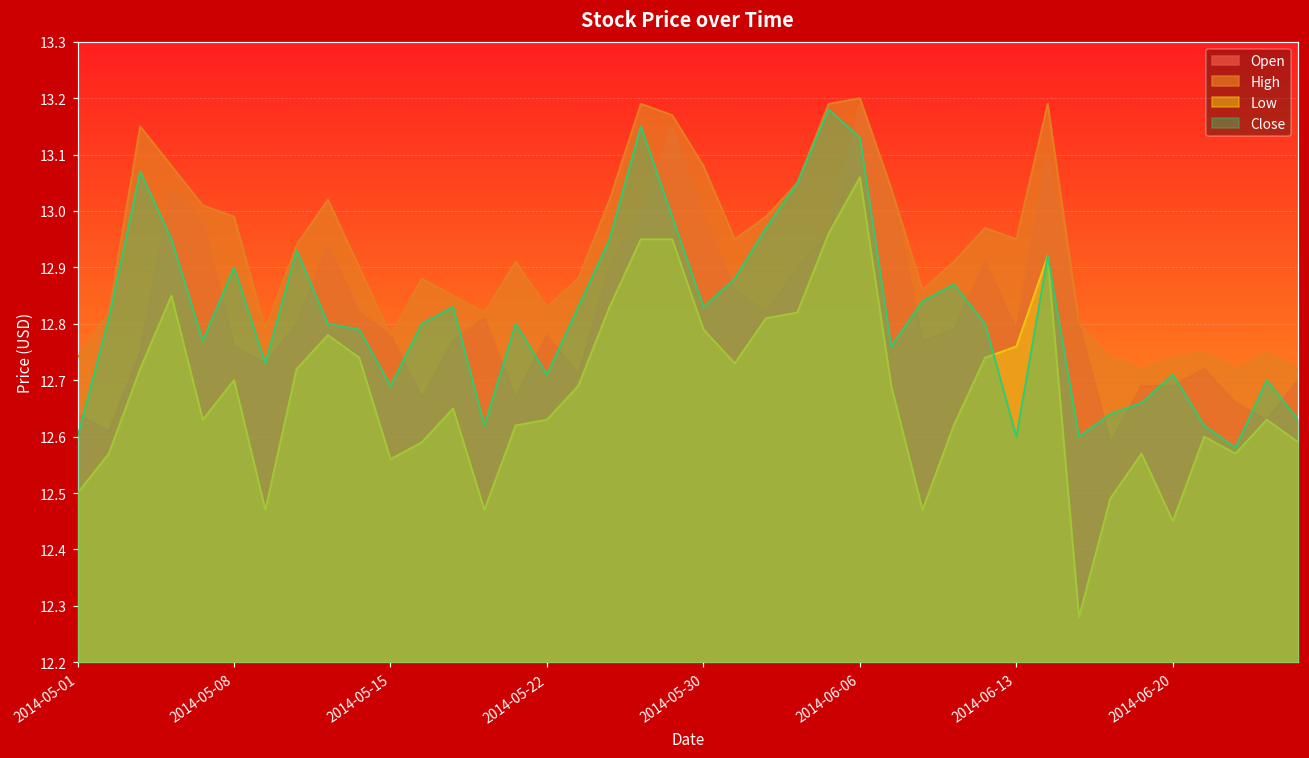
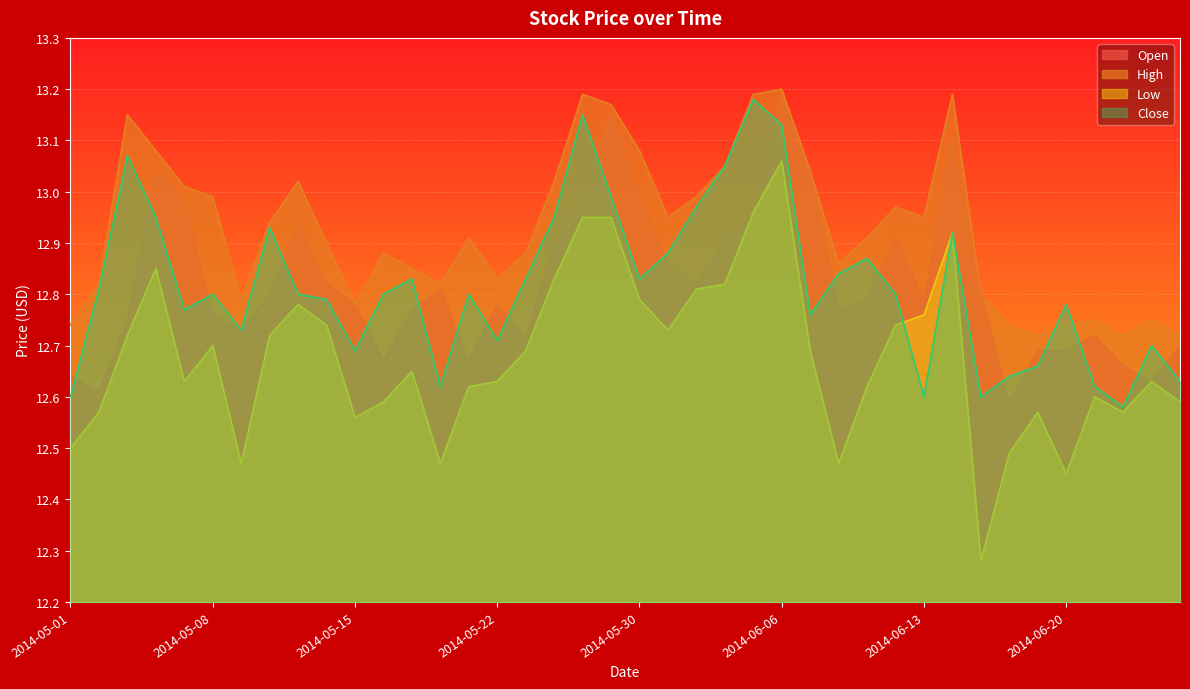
Close, 2014-05-08: 12.9 -> 12.8
Close, 2014-06-20: 12.71 -> 12.78
